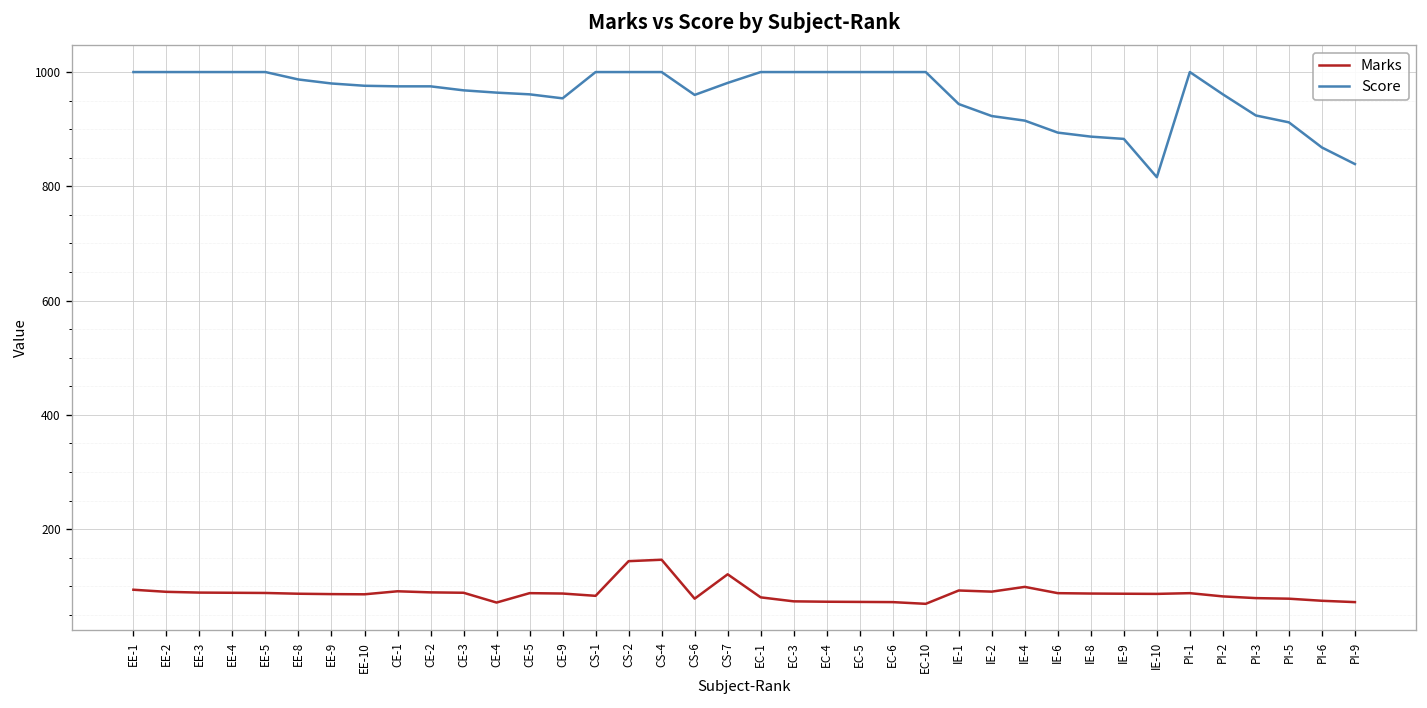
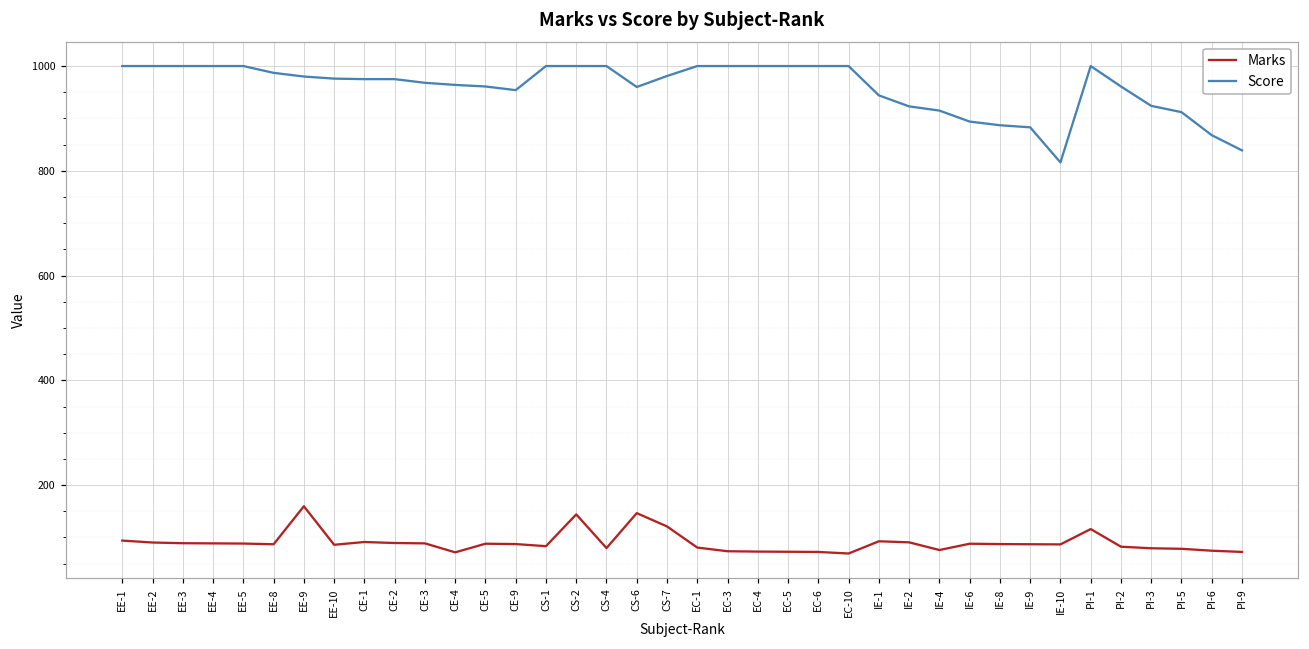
Marks, EE-9: 90 -> 160
Marks, CS-4: 150 -> 80
Marks, CS-6: 80 -> 150
Marks, IE-4: 100 -> 80
Marks, PI-1: 90 -> 120
